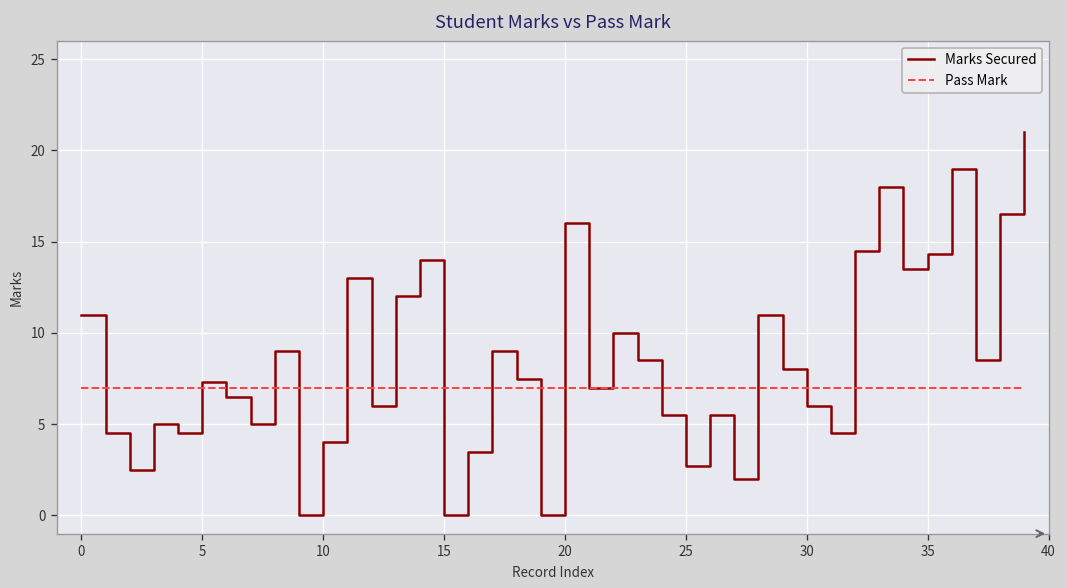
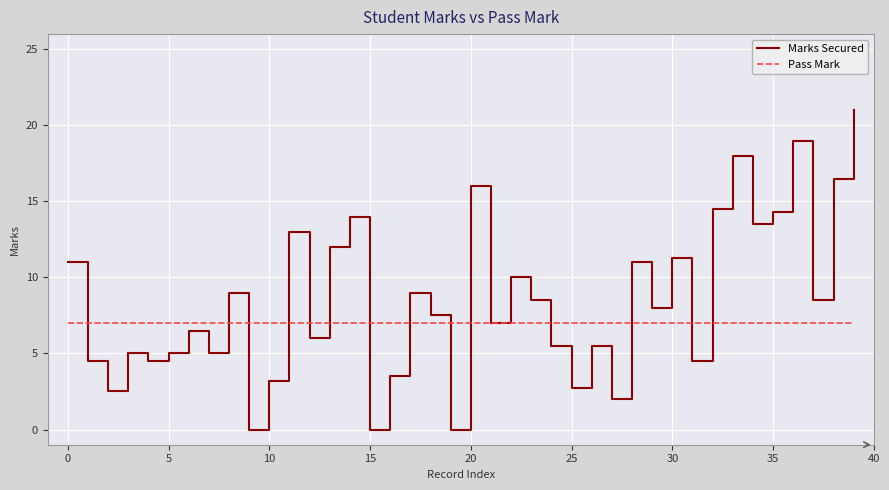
Marks Secured, 5: 7.3 -> 5.0
Marks Secured, 10: 4.0 -> 3.2
Marks Secured, 30: 6.0 -> 11.3
